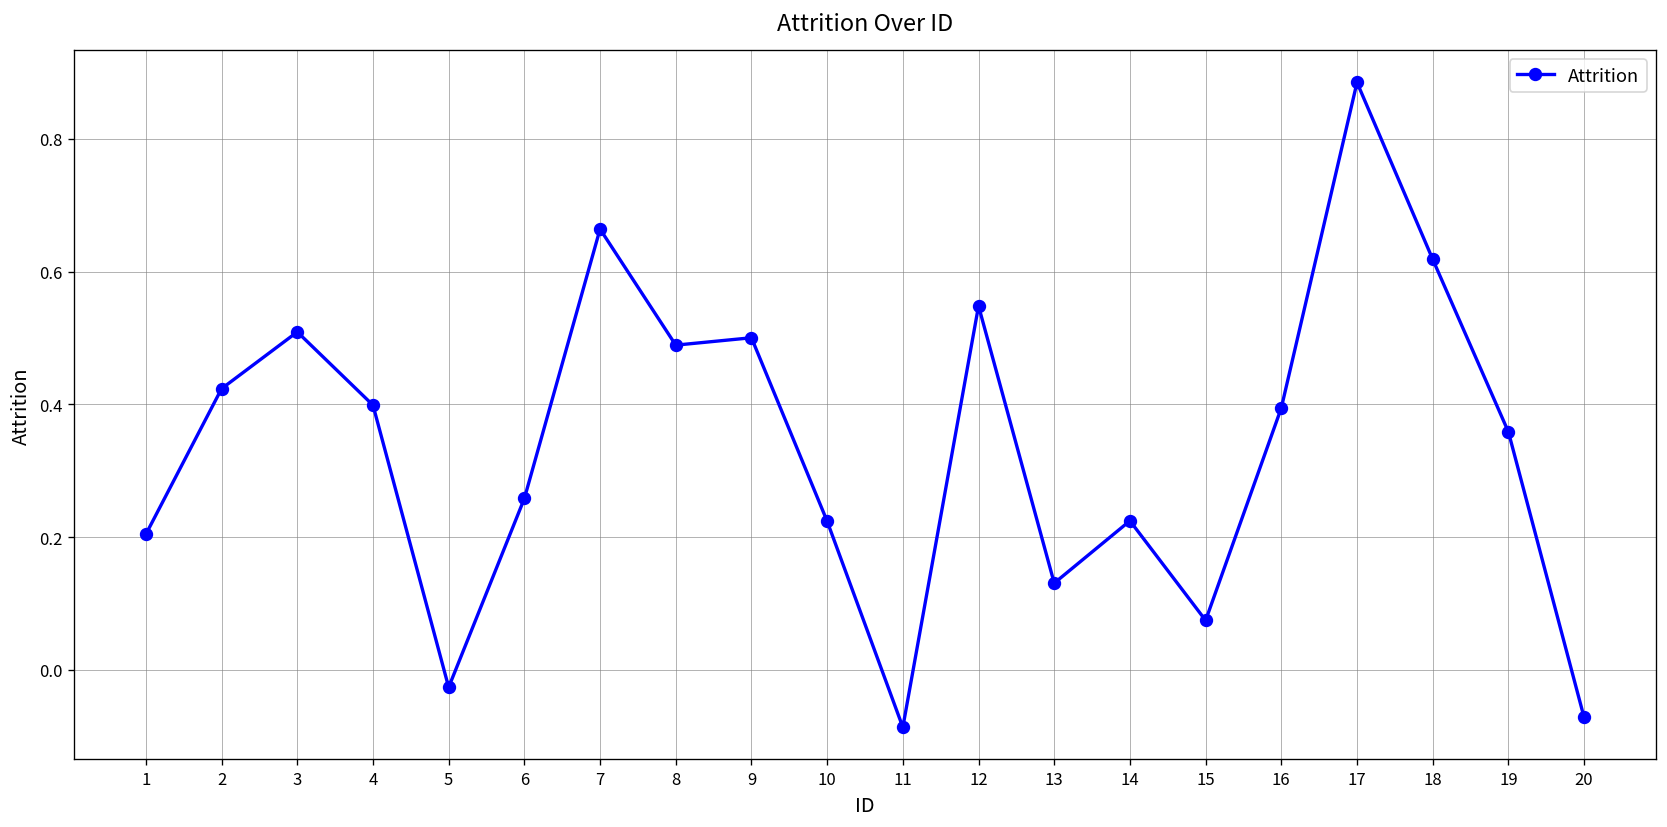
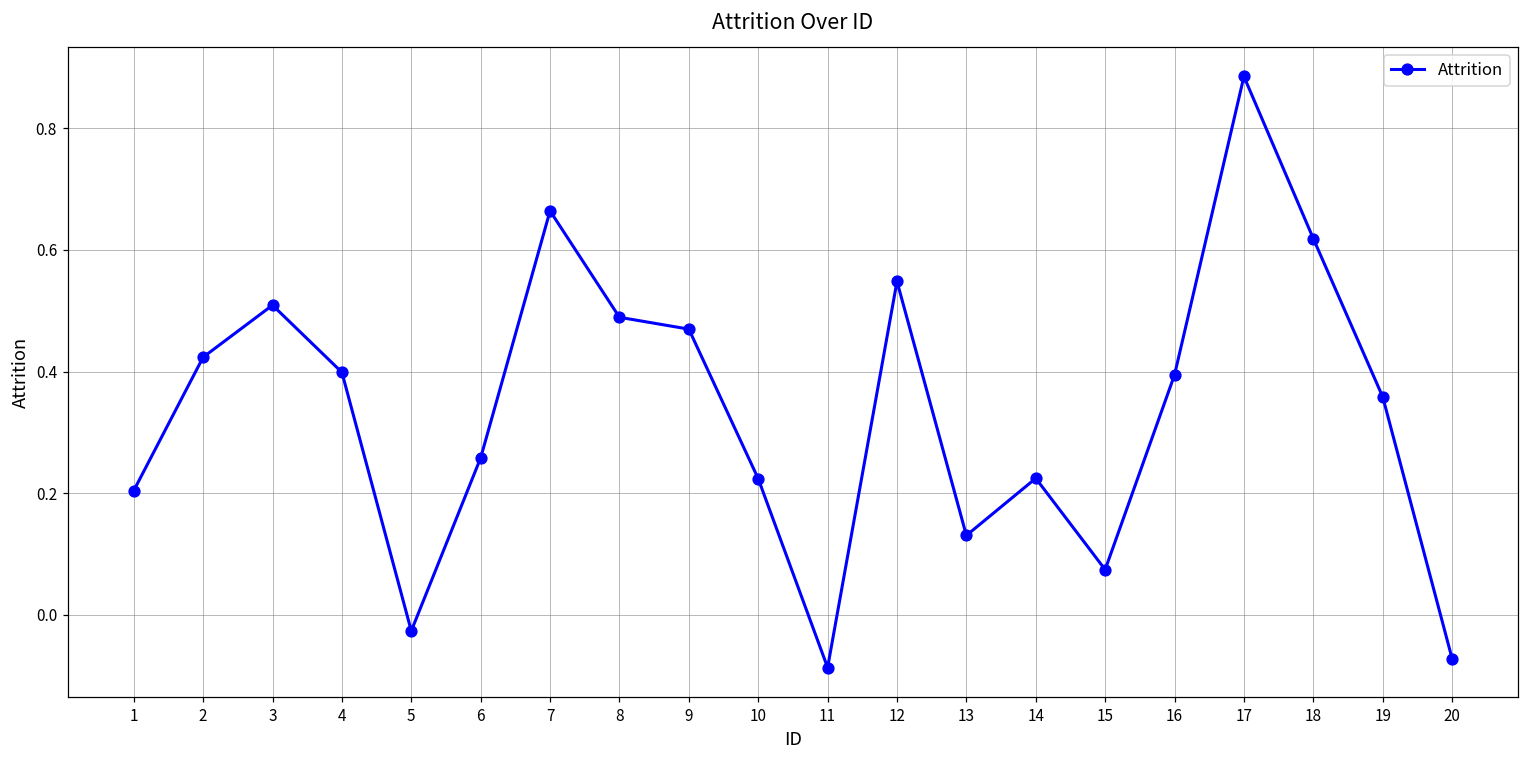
9: 0.50 -> 0.47
